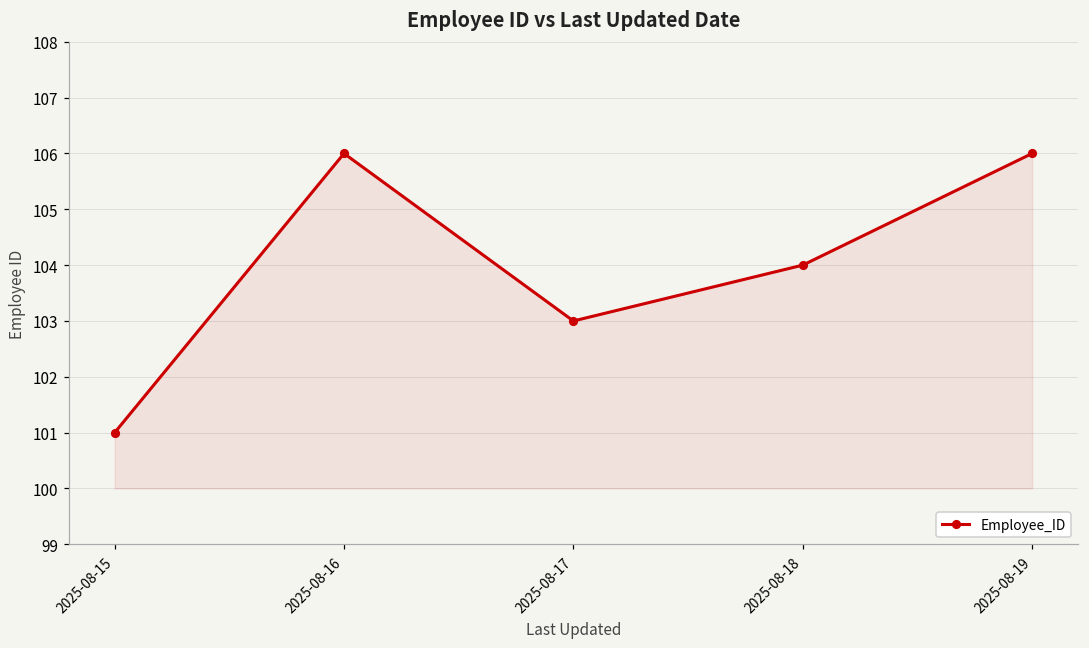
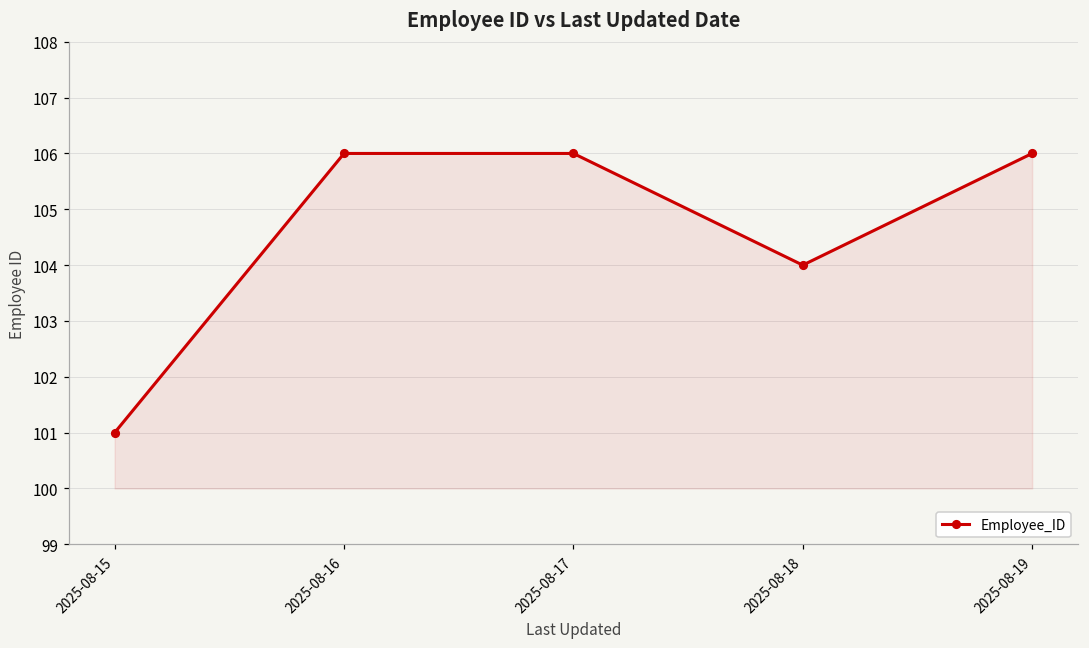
2025-08-17: 103 -> 106
